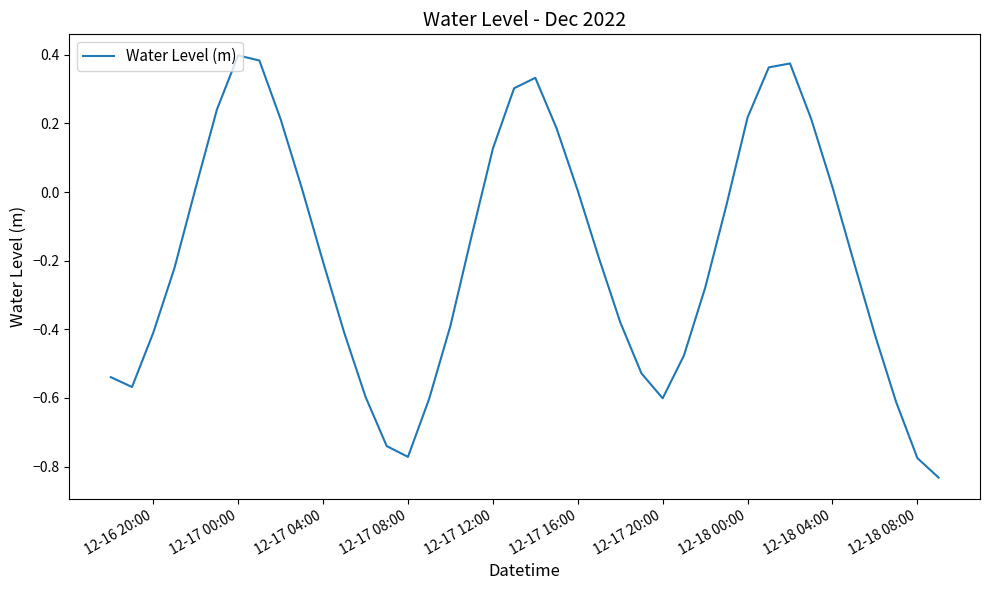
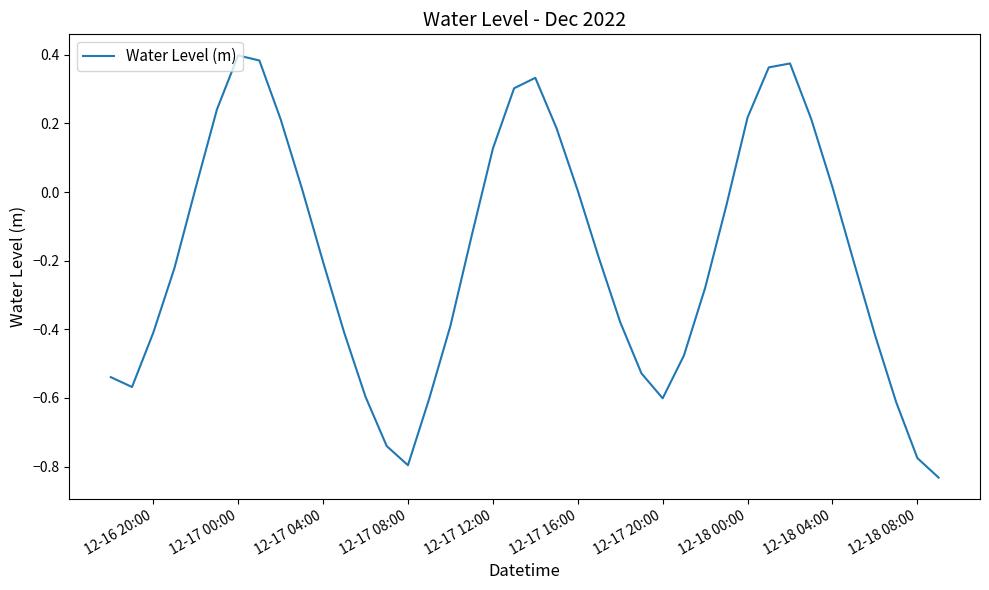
12-17 08:00: -0.77 -> -0.80
